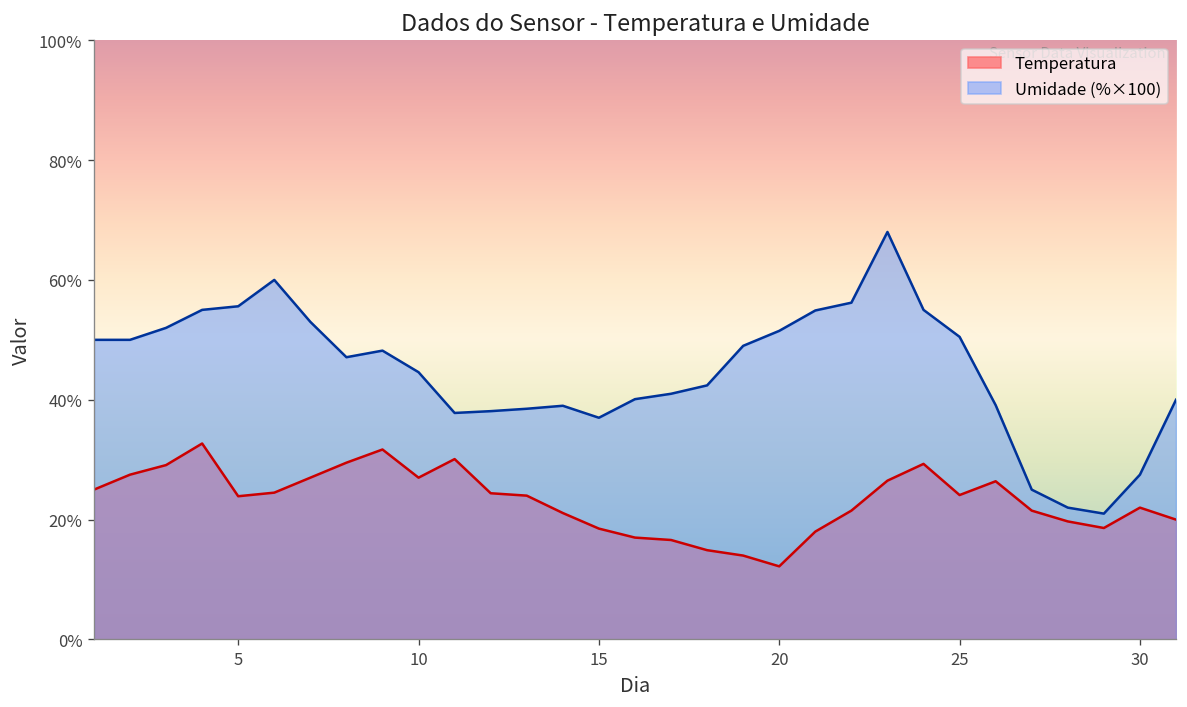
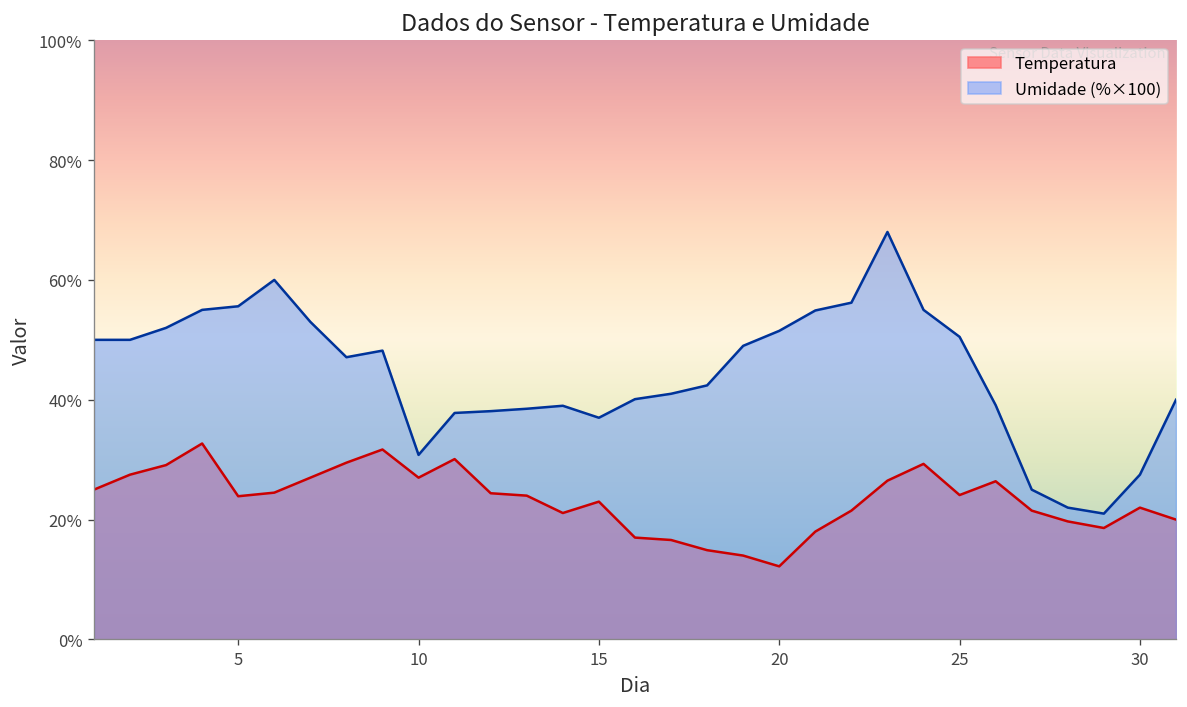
Umidade (%×100), 10: 45% -> 31%
Temperatura, 15: 19% -> 23%
